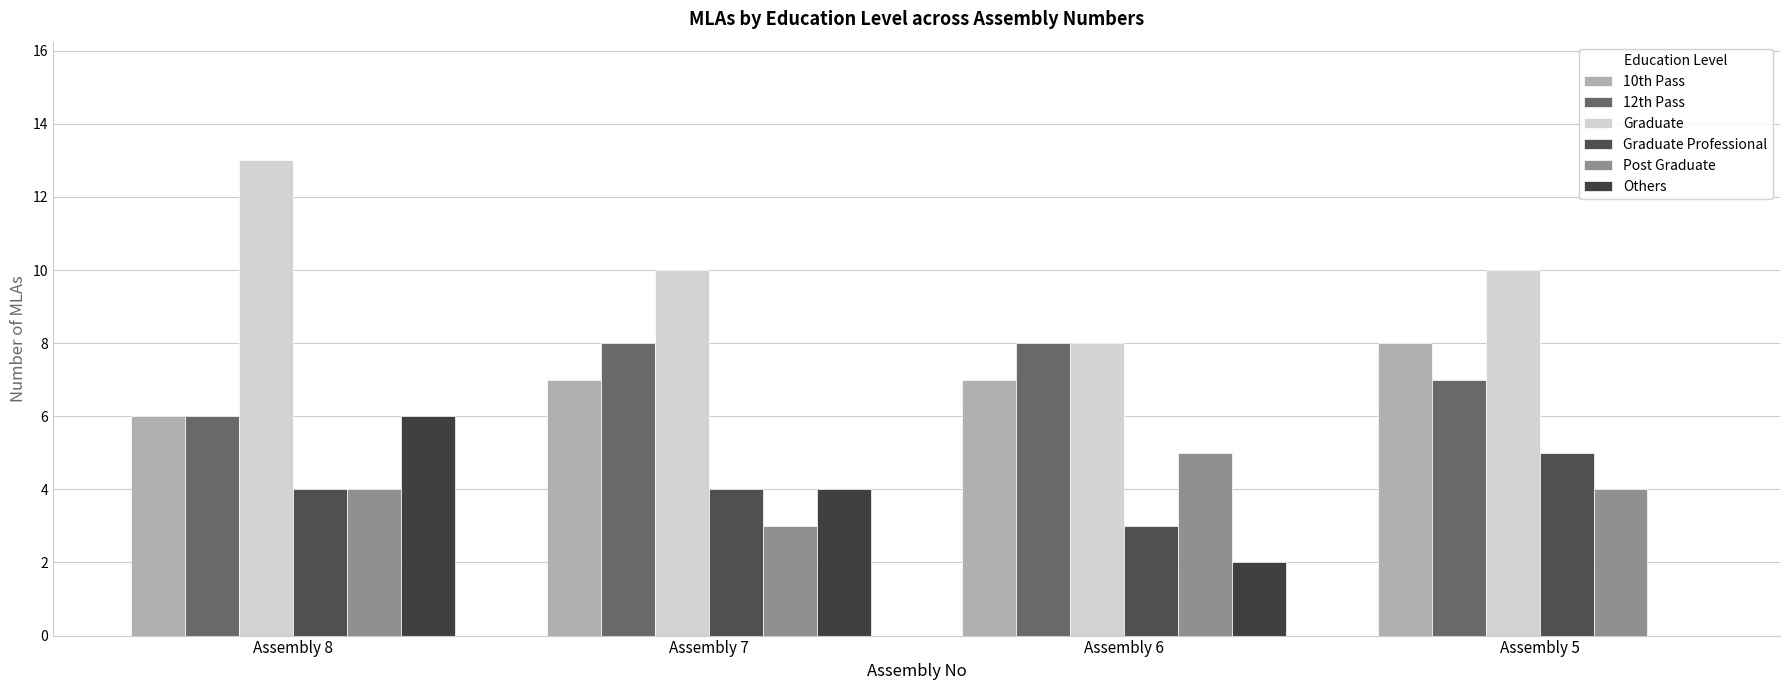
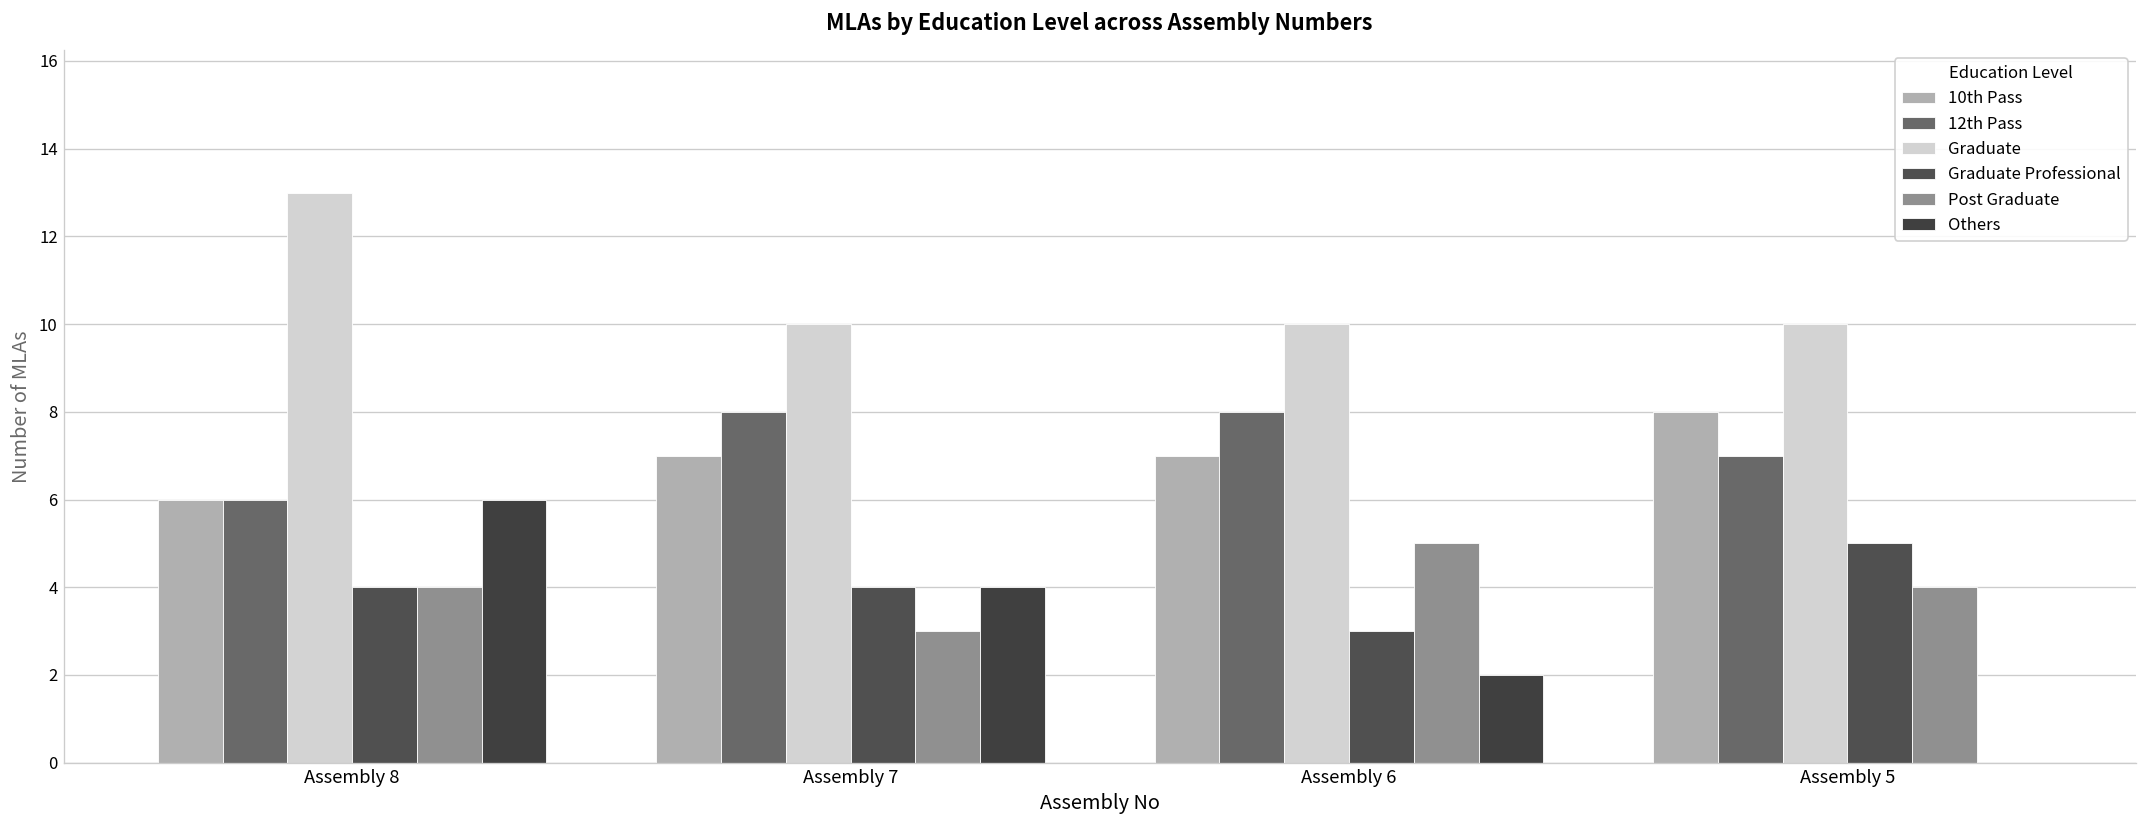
Graduate, Assembly 6: 8 -> 10
